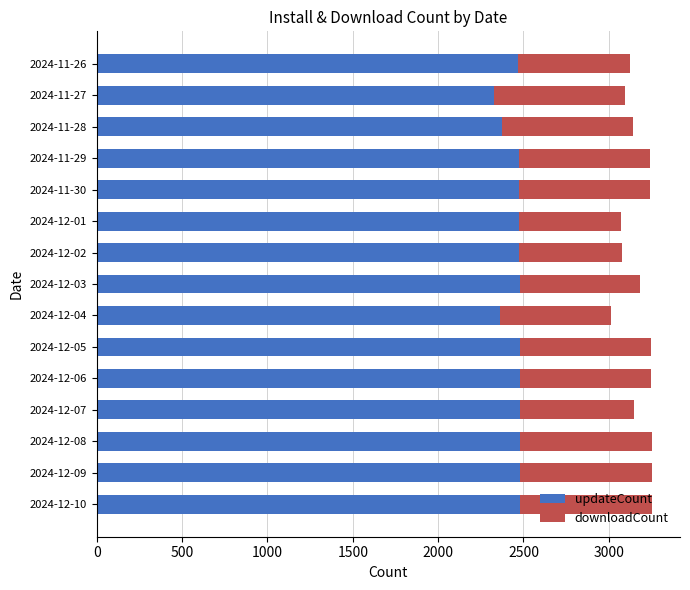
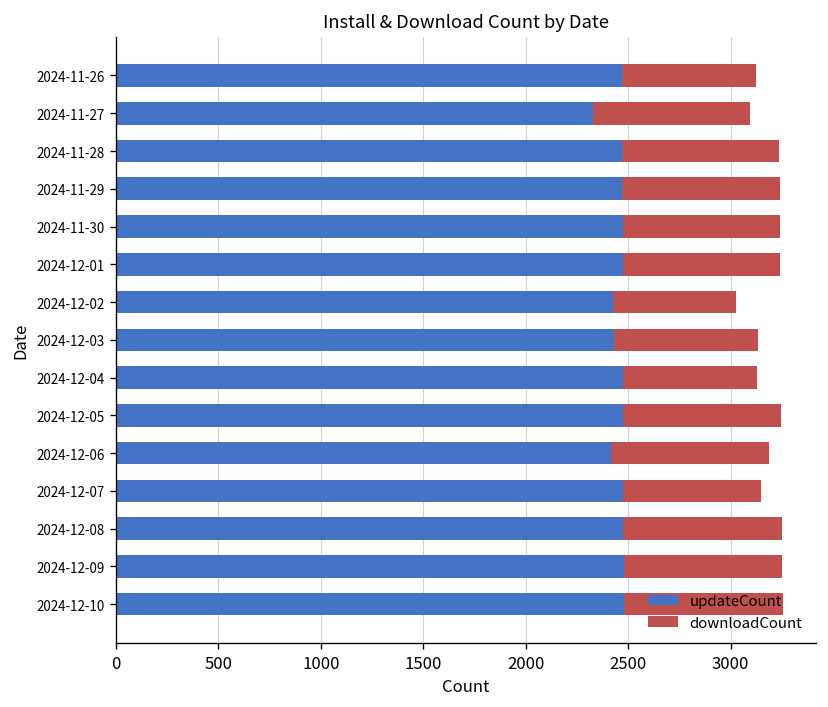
updateCount, 2024-11-28: 2380 -> 2470
downloadCount, 2024-12-01: 600 -> 770
updateCount, 2024-12-02: 2480 -> 2430
updateCount, 2024-12-03: 2480 -> 2430
updateCount, 2024-12-04: 2360 -> 2480
updateCount, 2024-12-06: 2480 -> 2420
